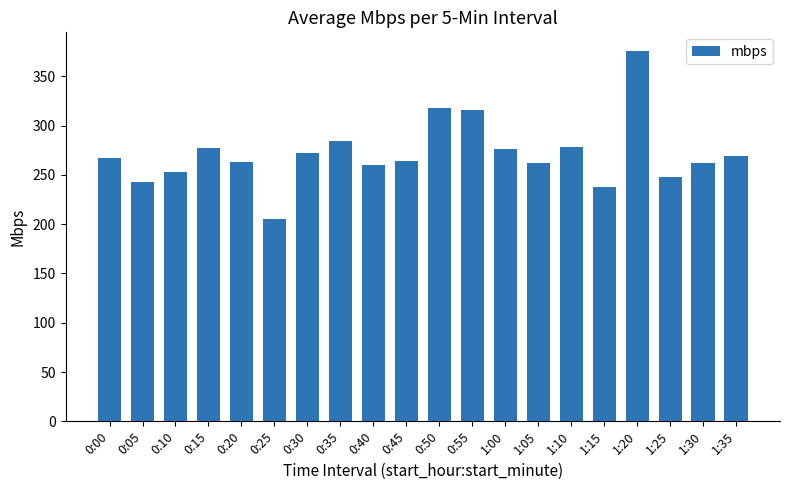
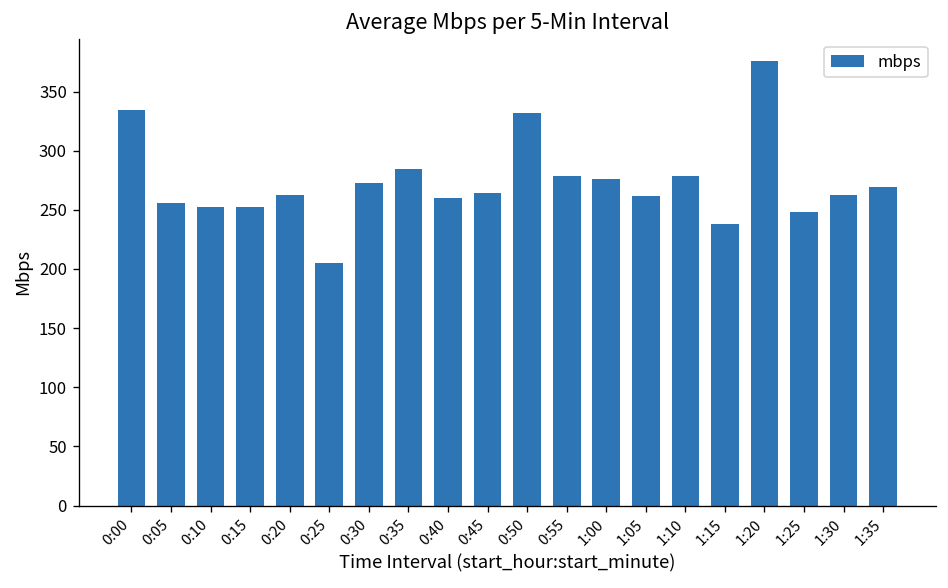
0:00: 270 -> 330
0:05: 240 -> 260
0:15: 280 -> 250
0:50: 320 -> 330
0:55: 320 -> 280
